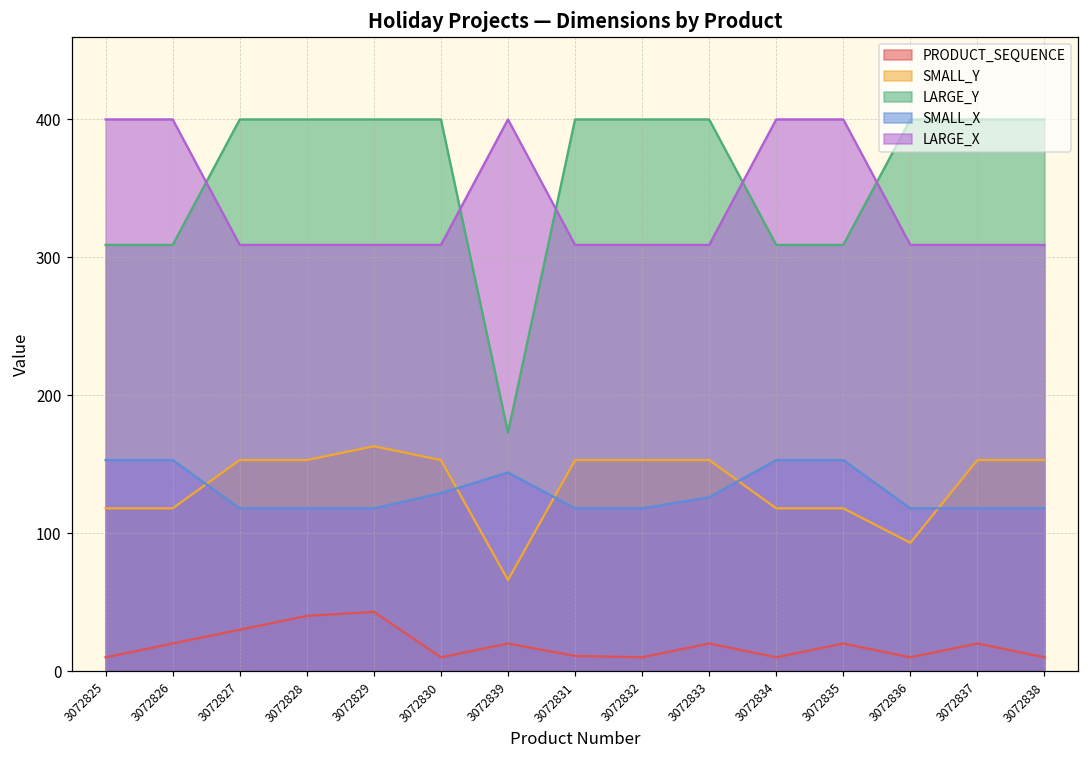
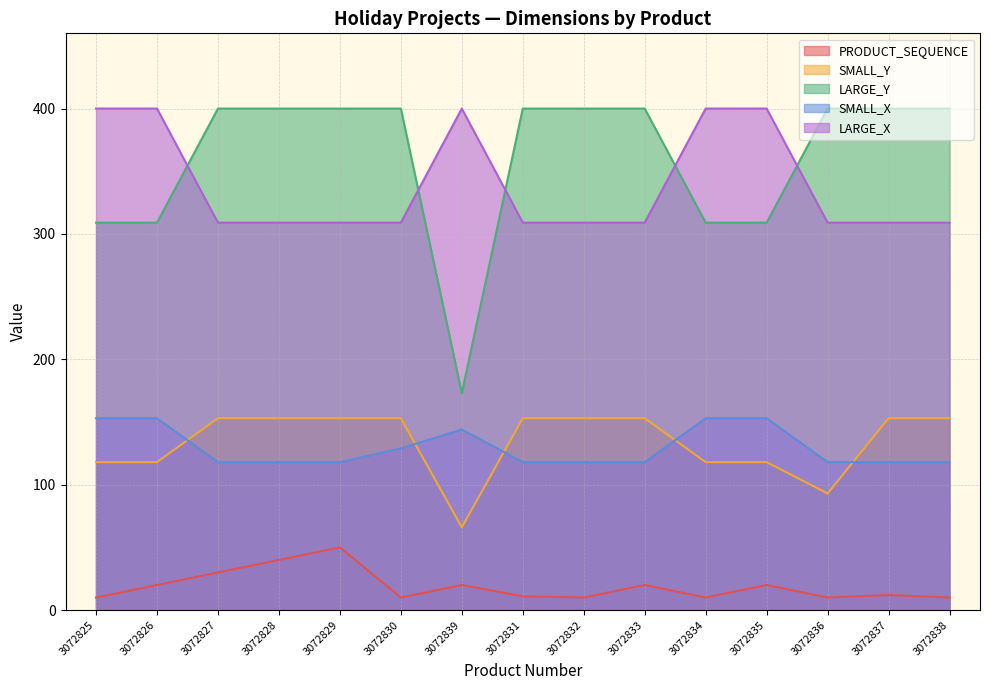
PRODUCT_SEQUENCE, 3072829: 43 -> 50
SMALL_Y, 3072829: 163 -> 153
SMALL_X, 3072833: 126 -> 118
PRODUCT_SEQUENCE, 3072837: 20 -> 12
